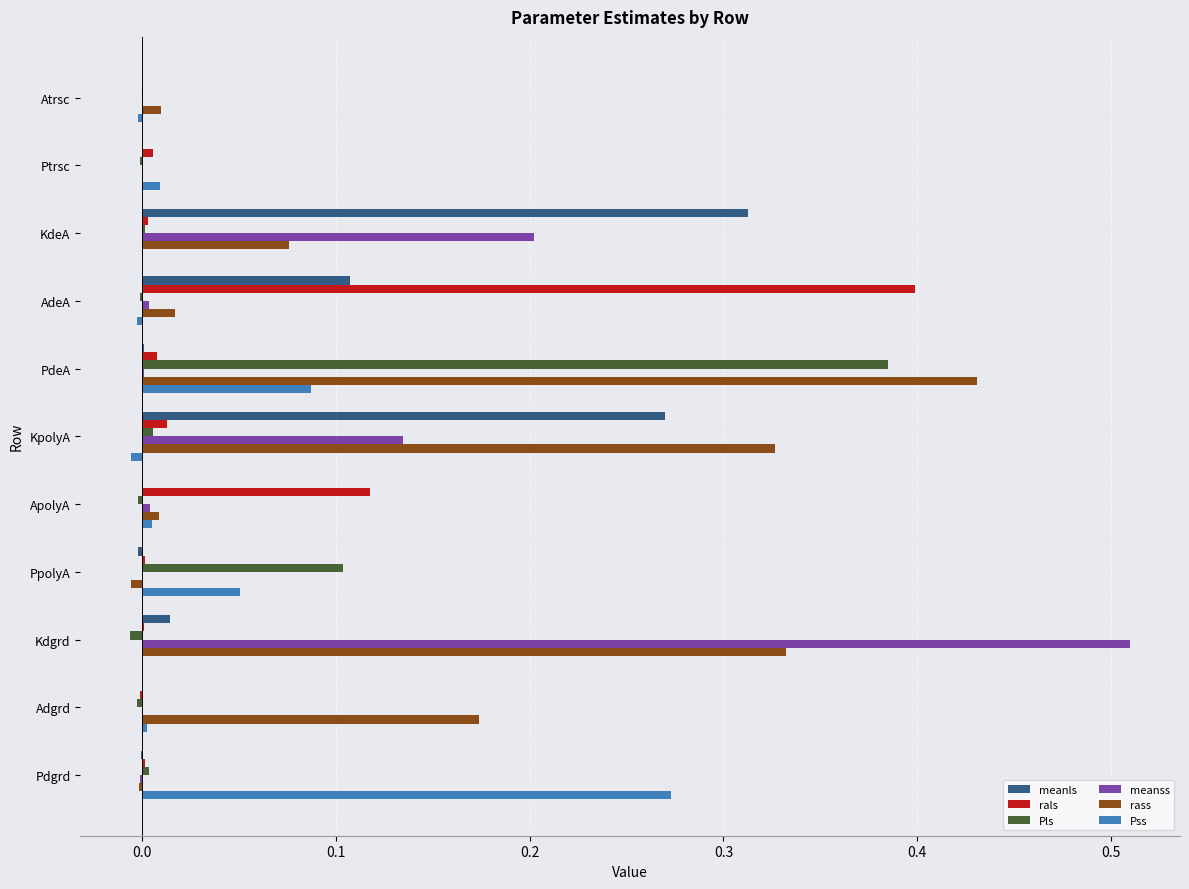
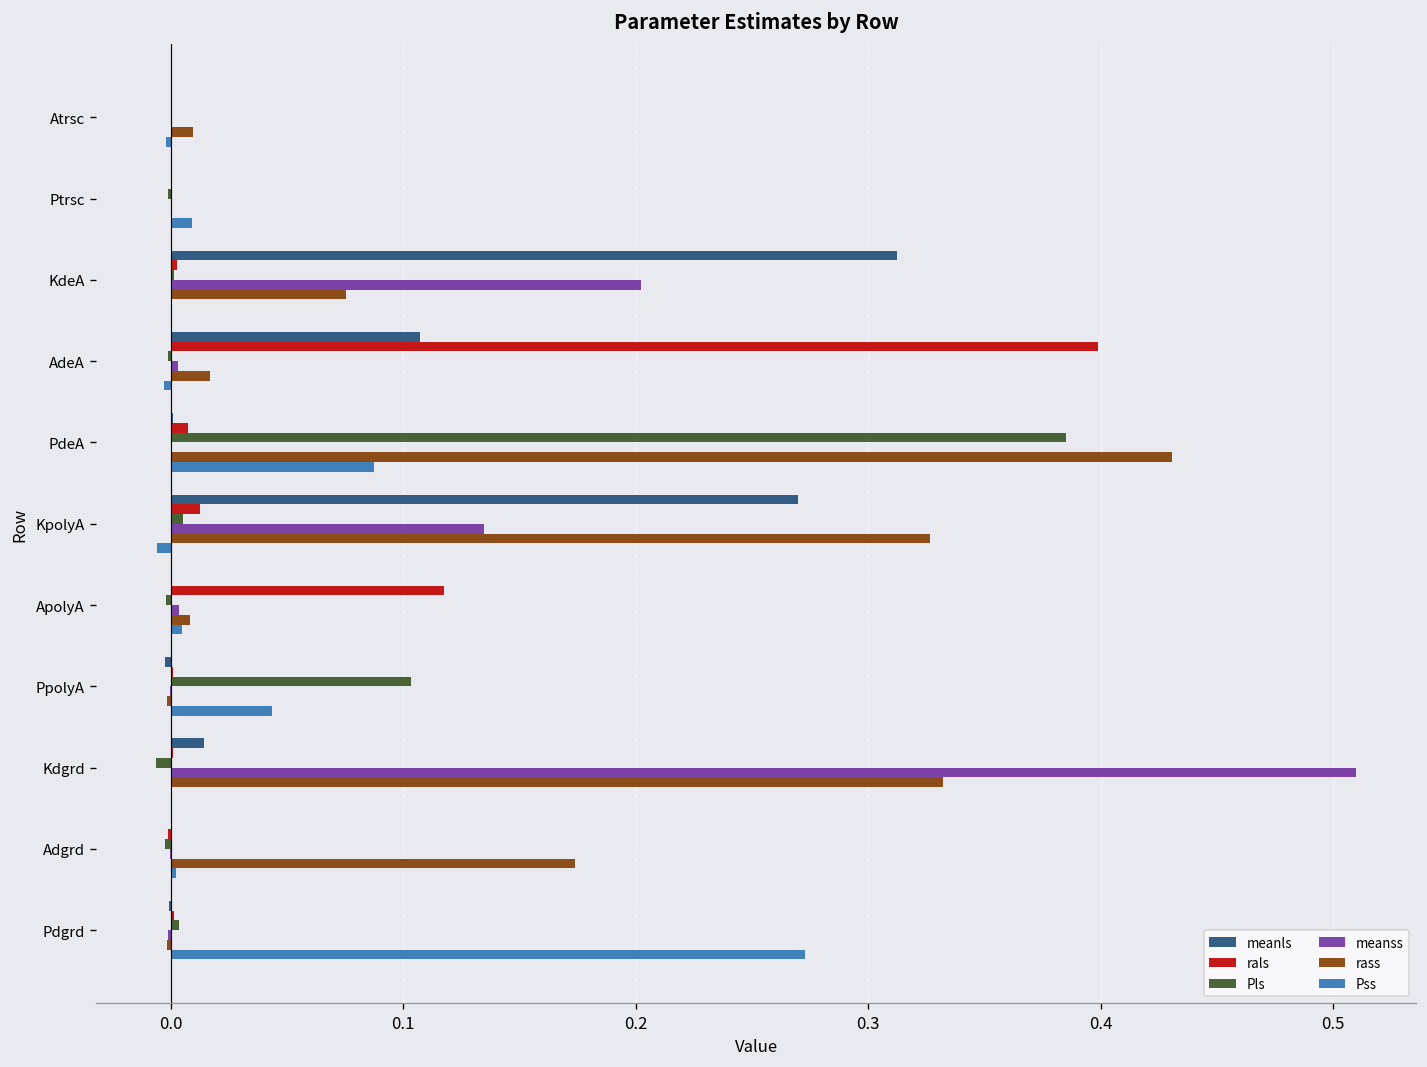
rals, Ptrsc: 0.006 -> 0.000
rass, PpolyA: -0.006 -> -0.001
Pss, PpolyA: 0.050 -> 0.044
